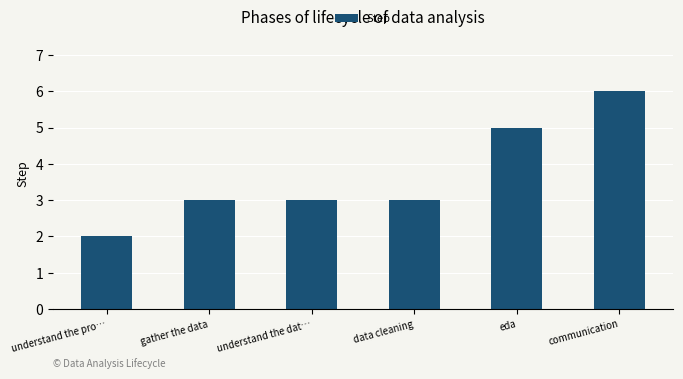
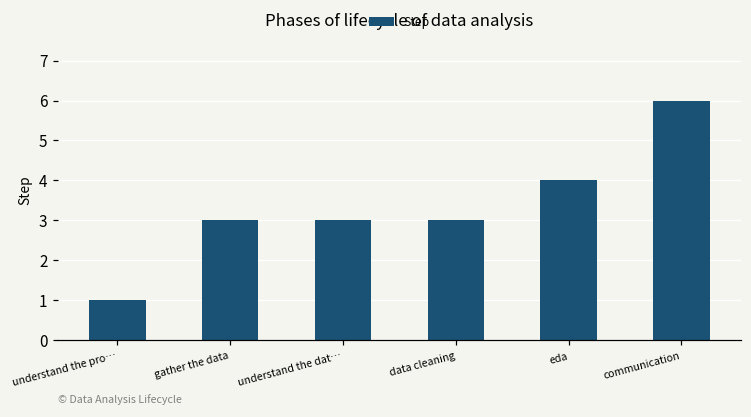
understand the pro…: 2 -> 1
eda: 5 -> 4
